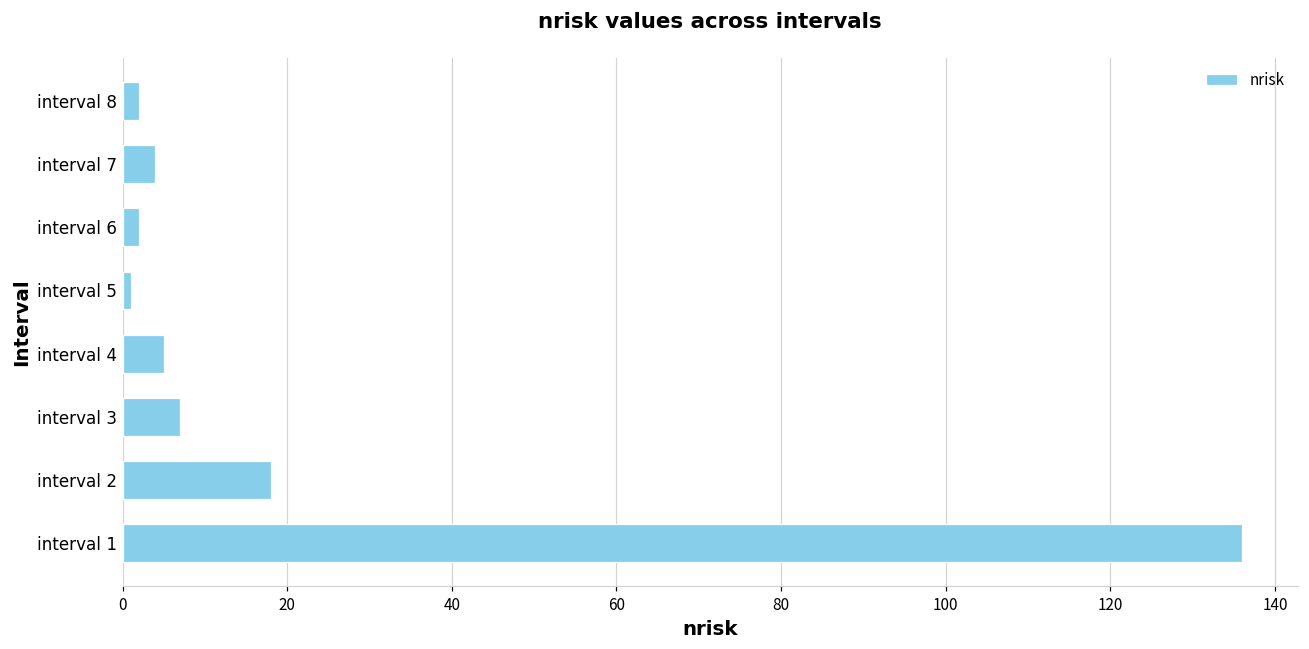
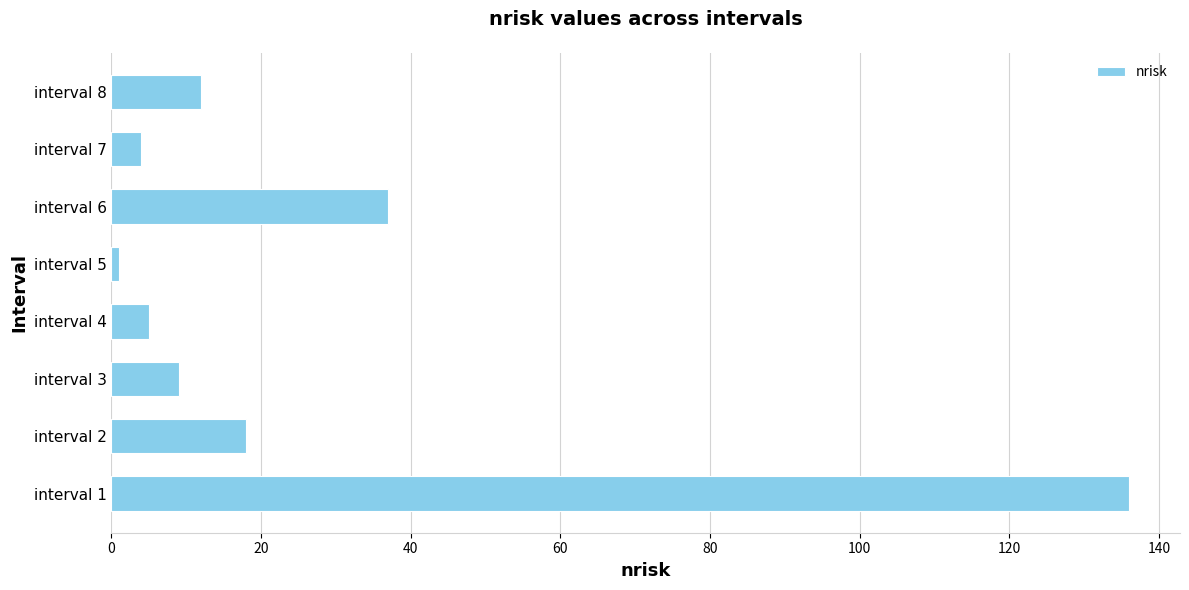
interval 8: 2 -> 12
interval 6: 2 -> 37
interval 3: 7 -> 9
